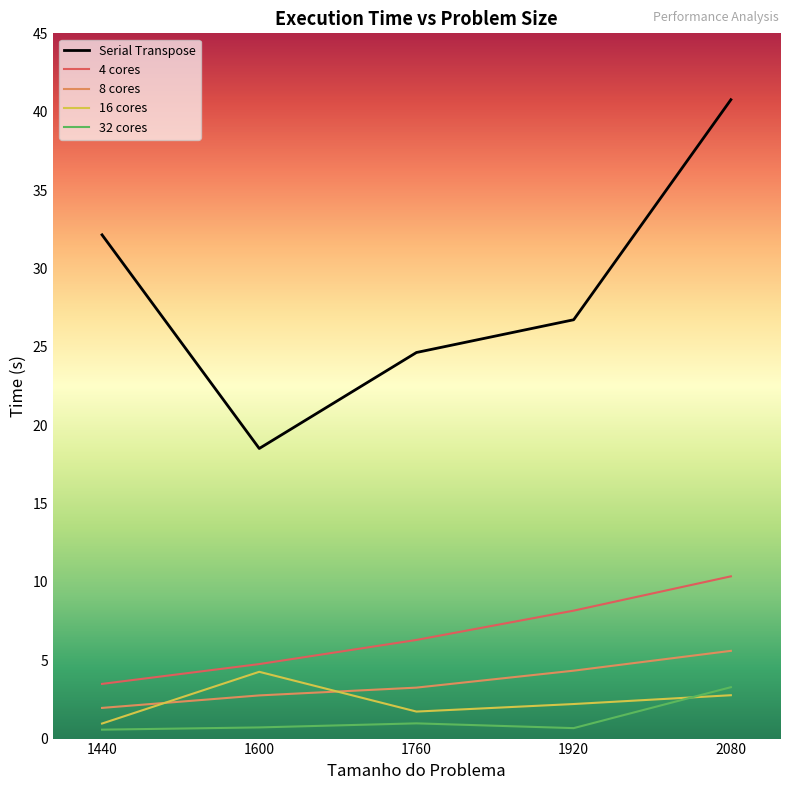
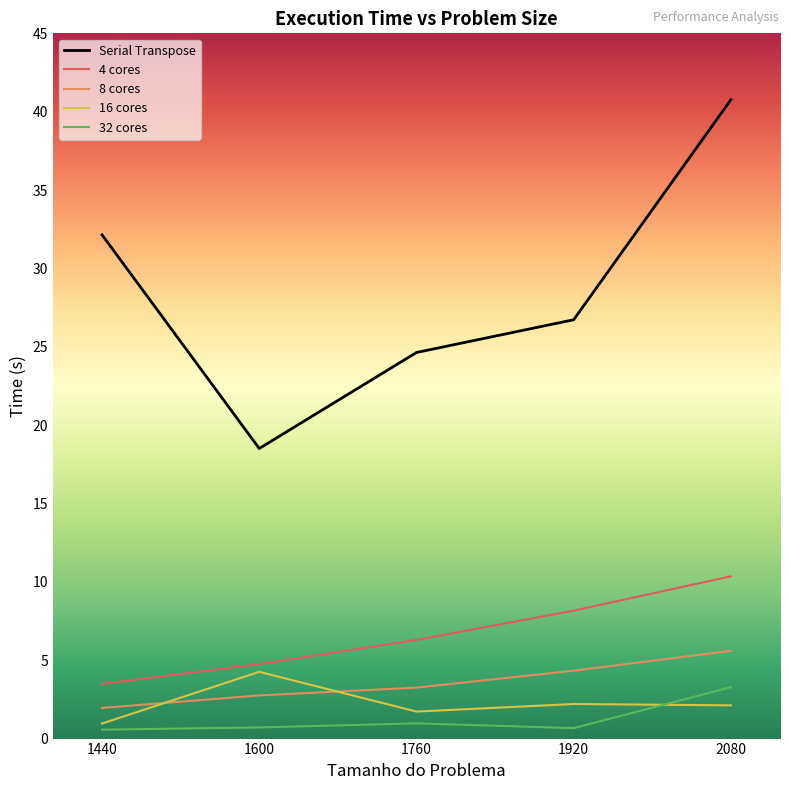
16 cores, 2080: 2.8 -> 2.1
